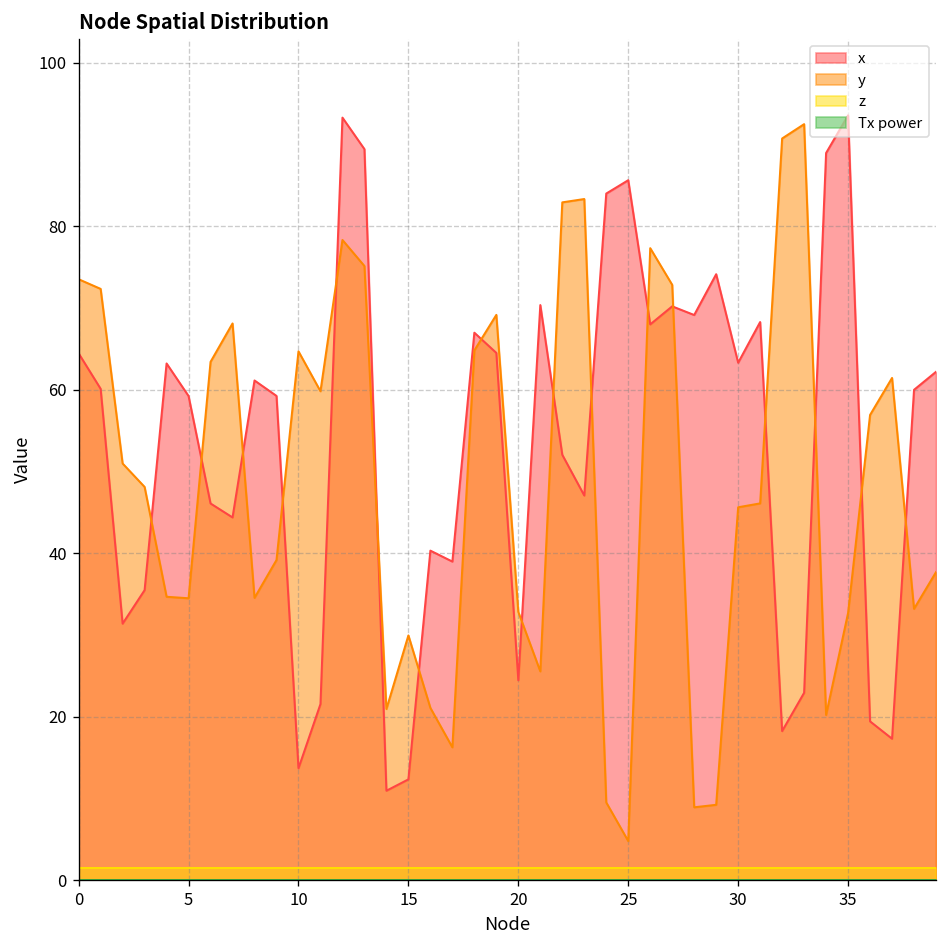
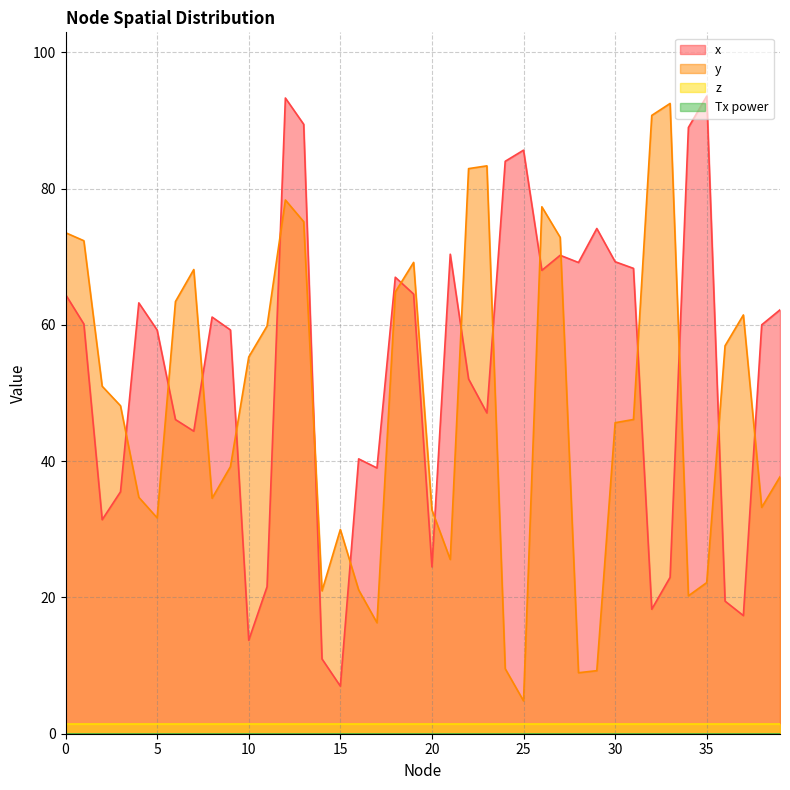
y, 5: 35 -> 32
y, 10: 65 -> 55
x, 15: 12 -> 7
x, 30: 63 -> 69
y, 35: 33 -> 22
